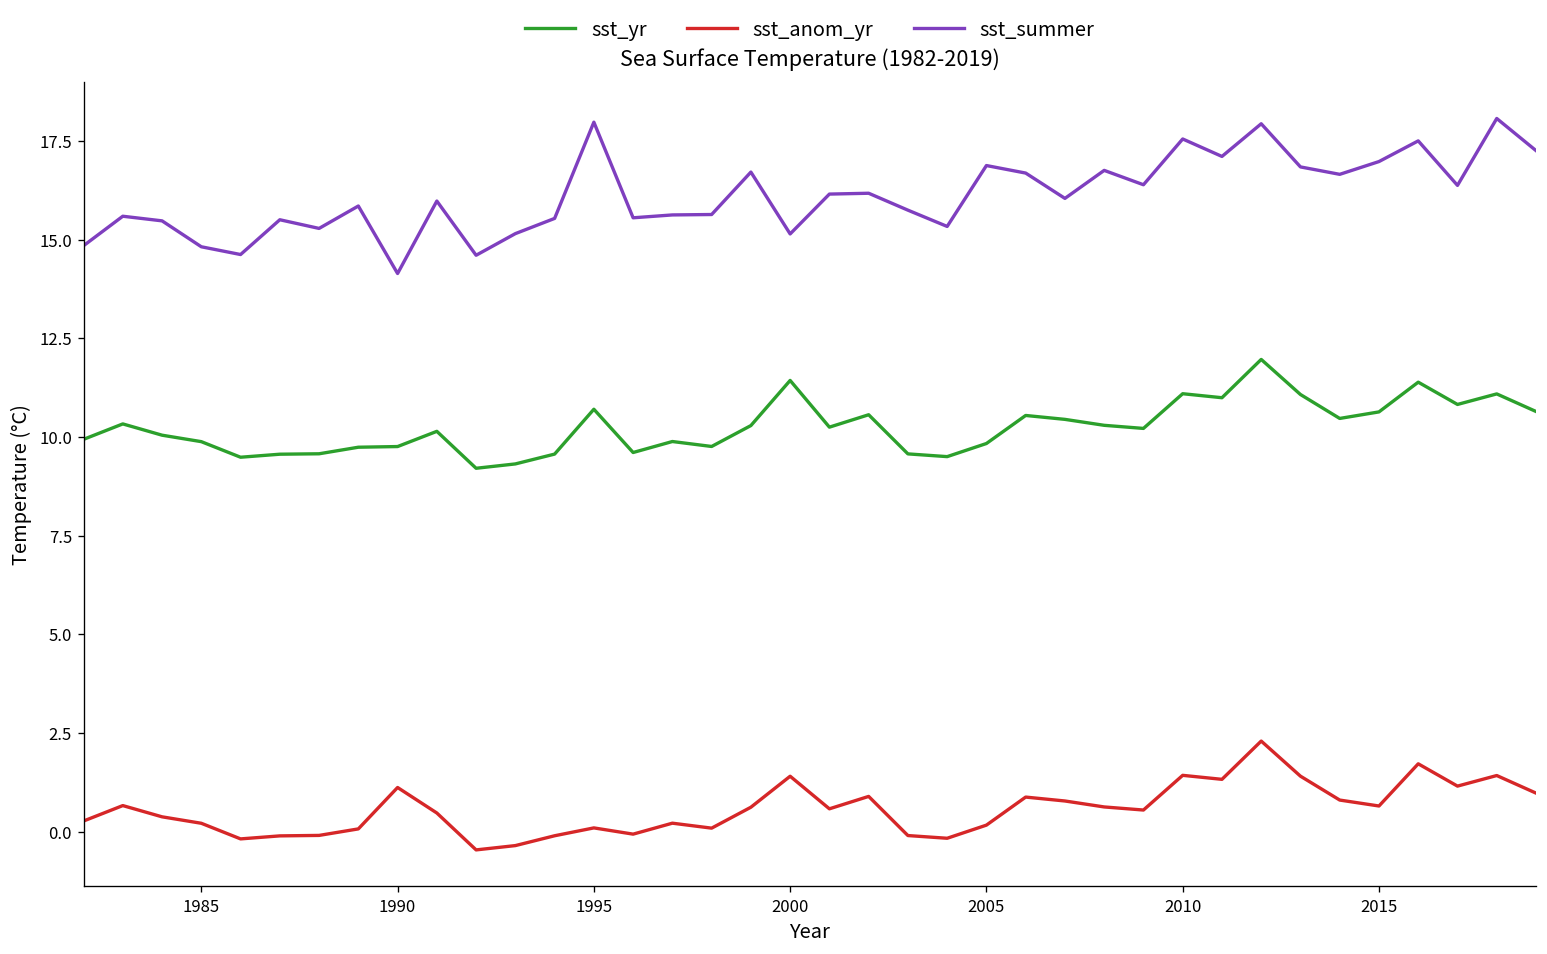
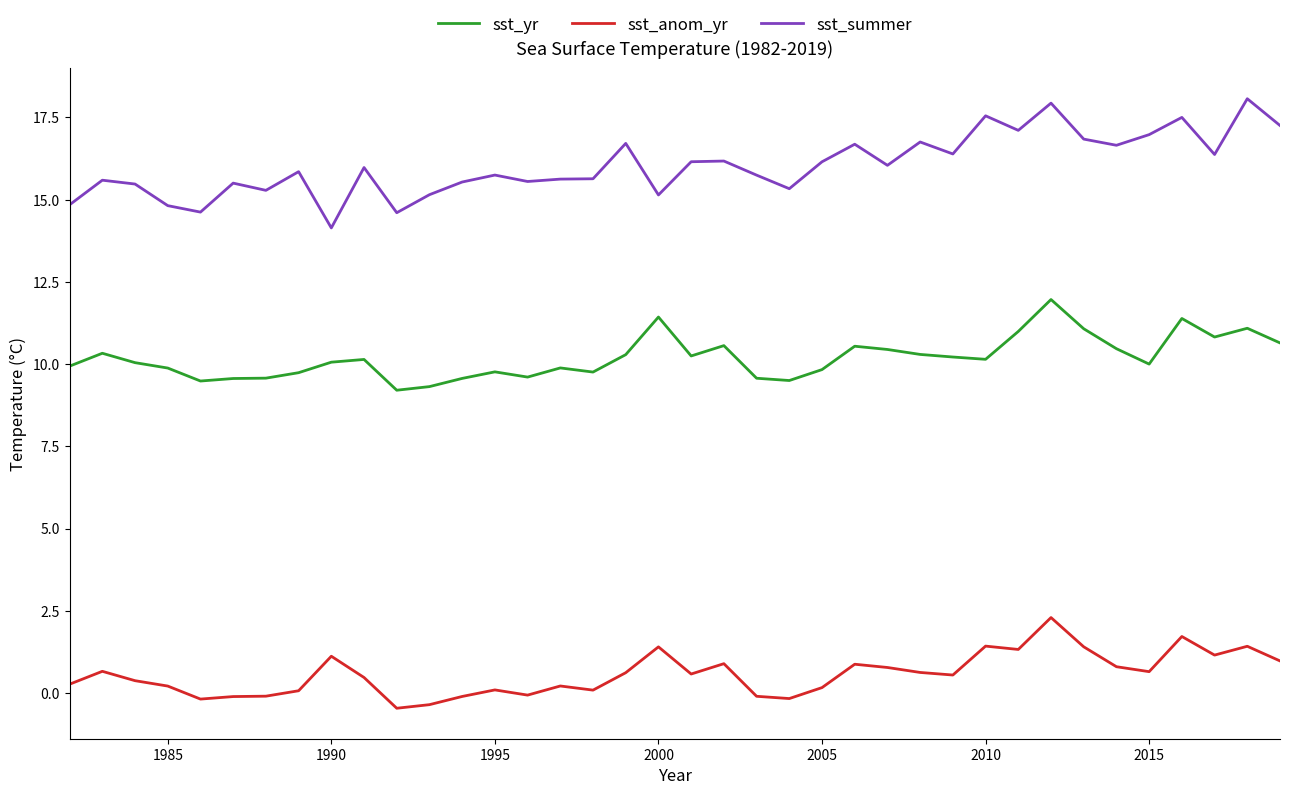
sst_yr, 1990: 9.8 -> 10.1
sst_yr, 1995: 10.7 -> 9.8
sst_summer, 1995: 18.0 -> 15.7
sst_summer, 2005: 16.9 -> 16.2
sst_yr, 2010: 11.1 -> 10.1
sst_yr, 2015: 10.6 -> 10.0
